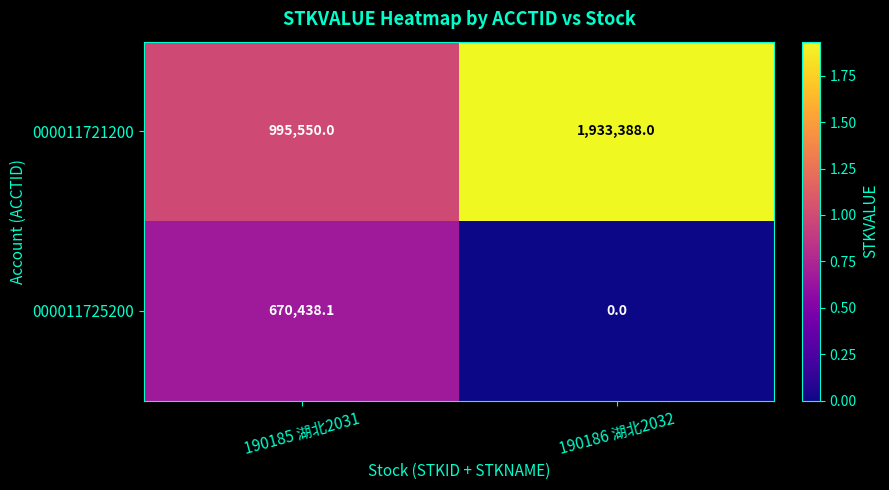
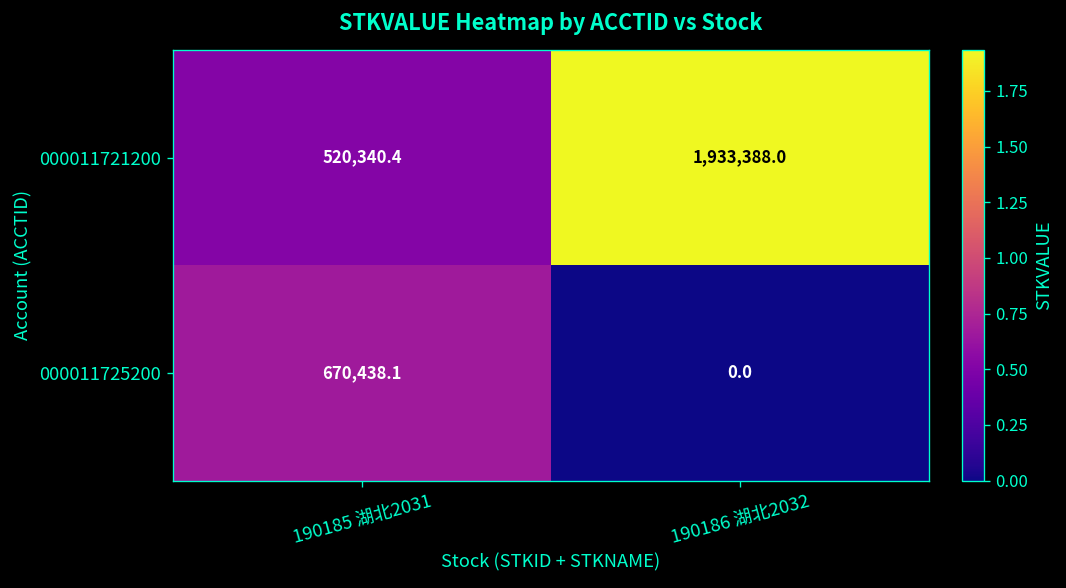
000011721200, 190185 湖北2031: 995,550.0 -> 520,340.4
